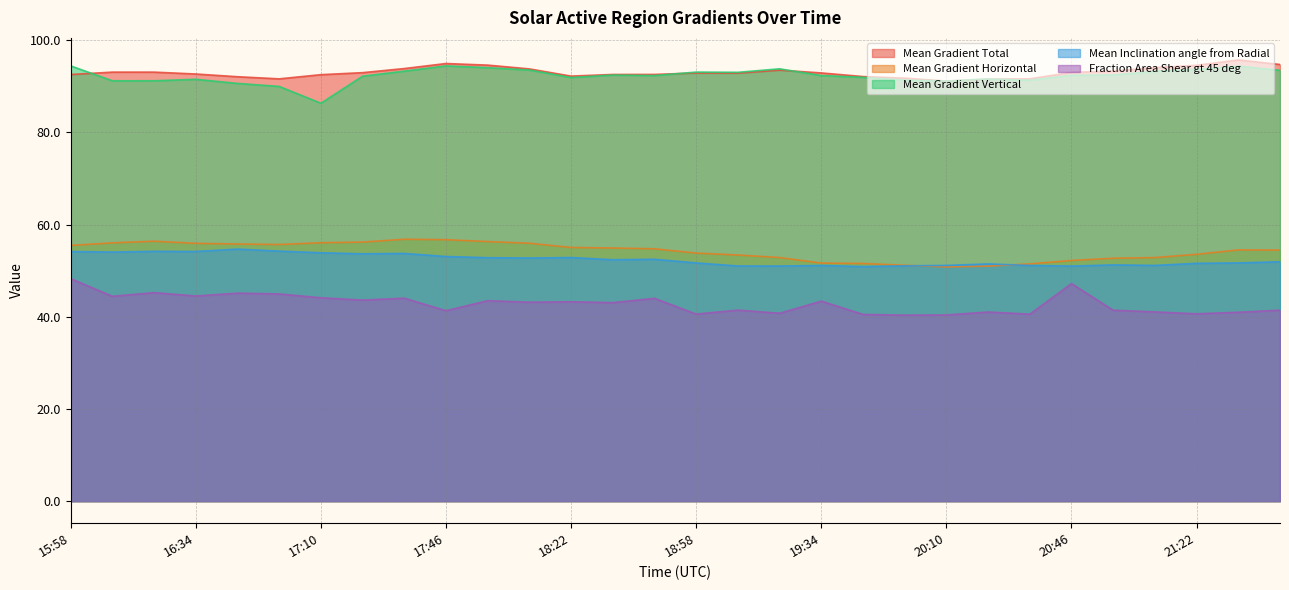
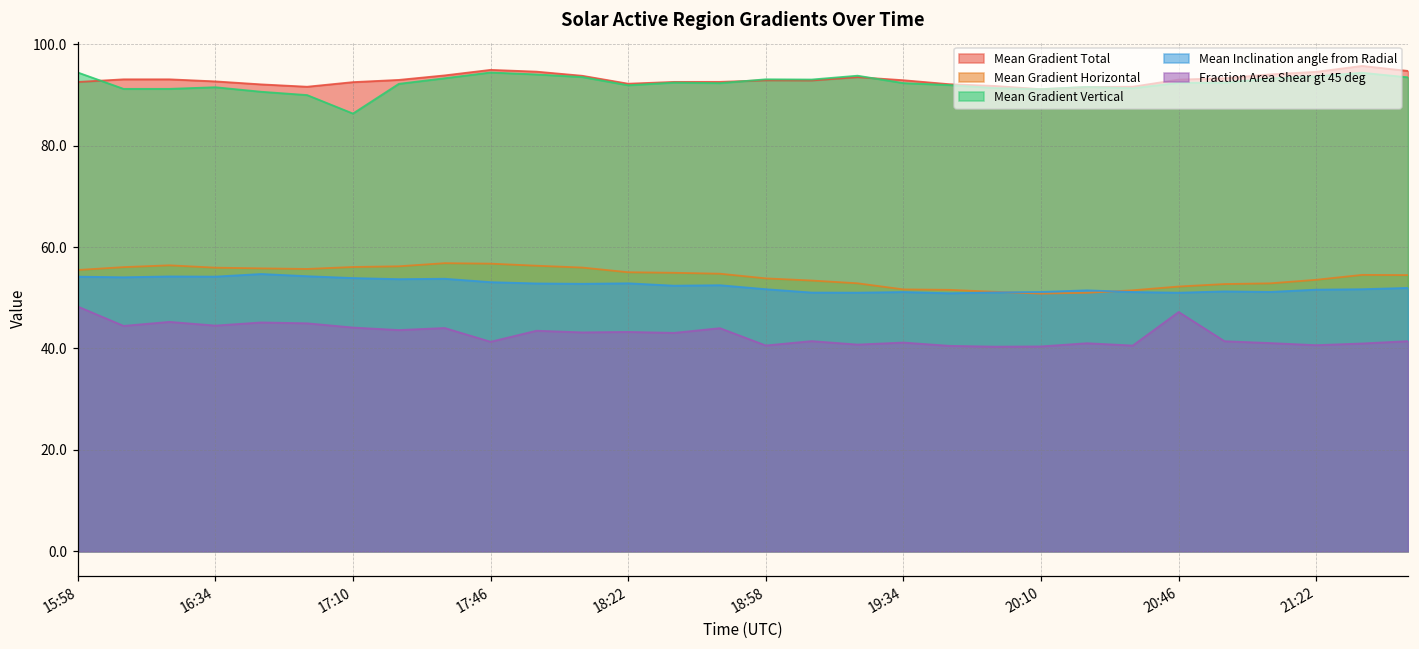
Fraction Area Shear gt 45 deg, 19:34: 43 -> 41
